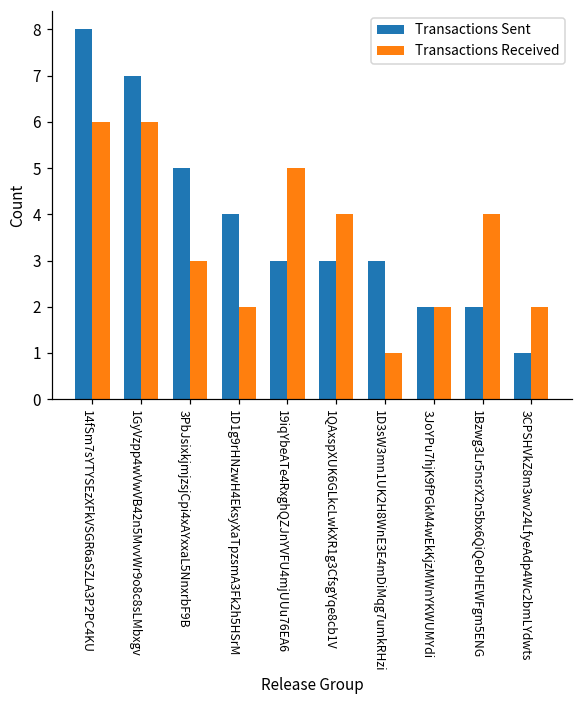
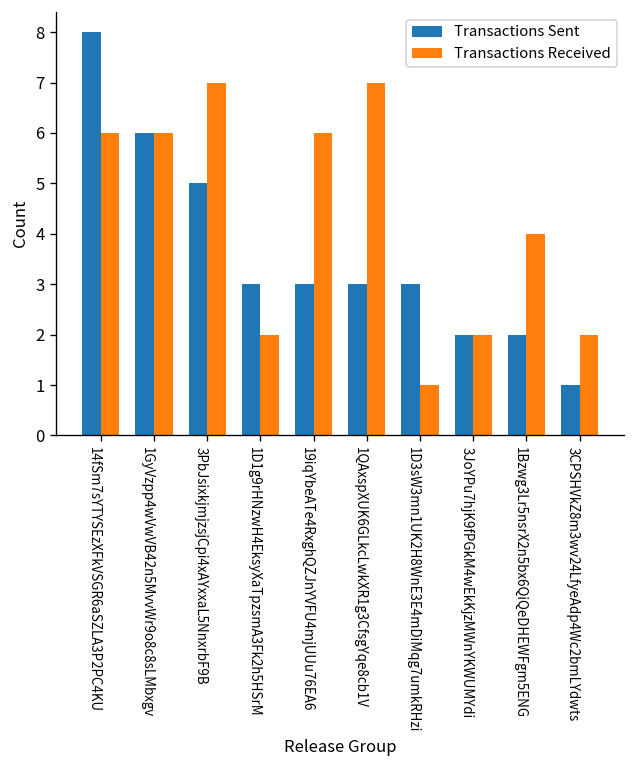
Transactions Sent, 1GyVzpp4wVwVB42n5MvvWr9o8c8sLMbxgv: 7 -> 6
Transactions Received, 3PbJsixkjmjzsjCpi4xAYxxaL5NnxrbF9B: 3 -> 7
Transactions Sent, 1D1g9rHNzwH4EksyXaTpzsmA3Fk2h5HSrM: 4 -> 3
Transactions Received, 19iqYbeATe4RxghQZJnYVFU4mjUUu76EA6: 5 -> 6
Transactions Received, 1QAxspXUK6GLkcLwkXR1g3CfsgYqe8cb1V: 4 -> 7
